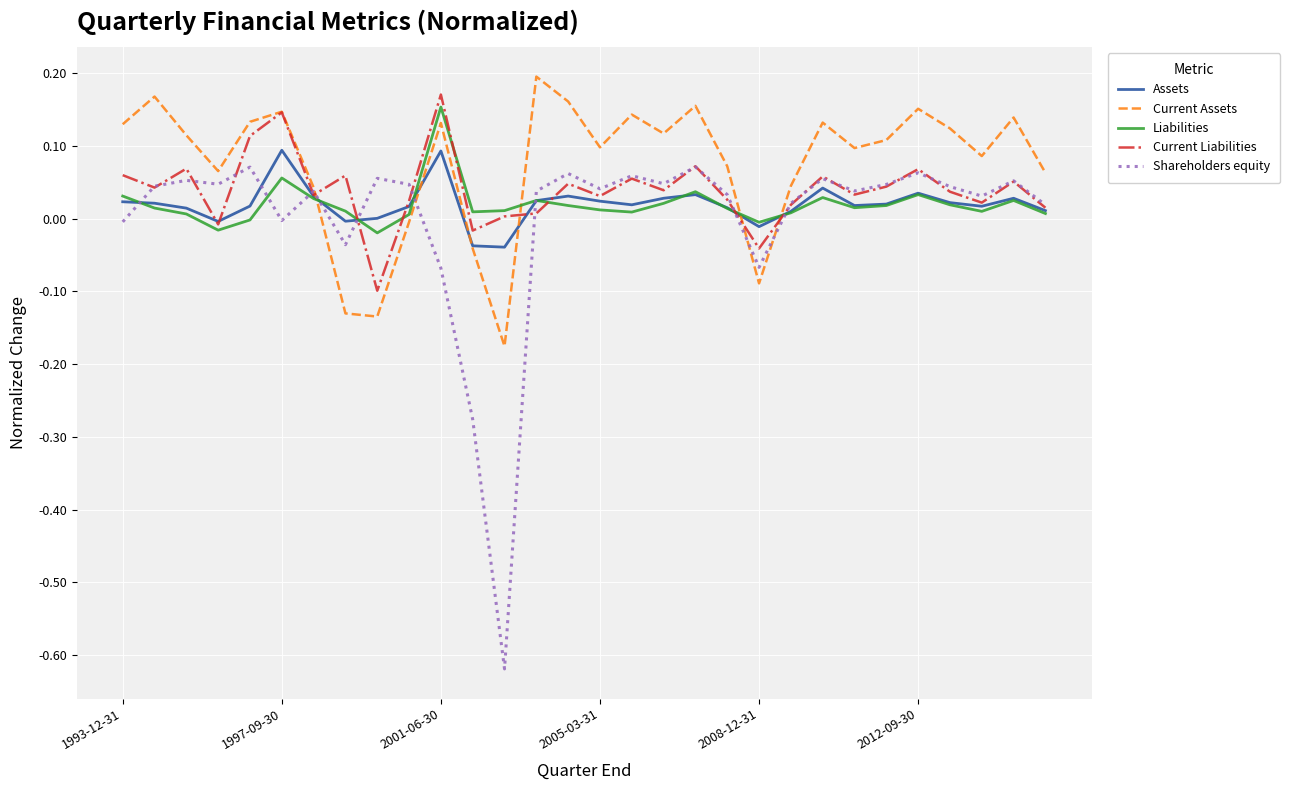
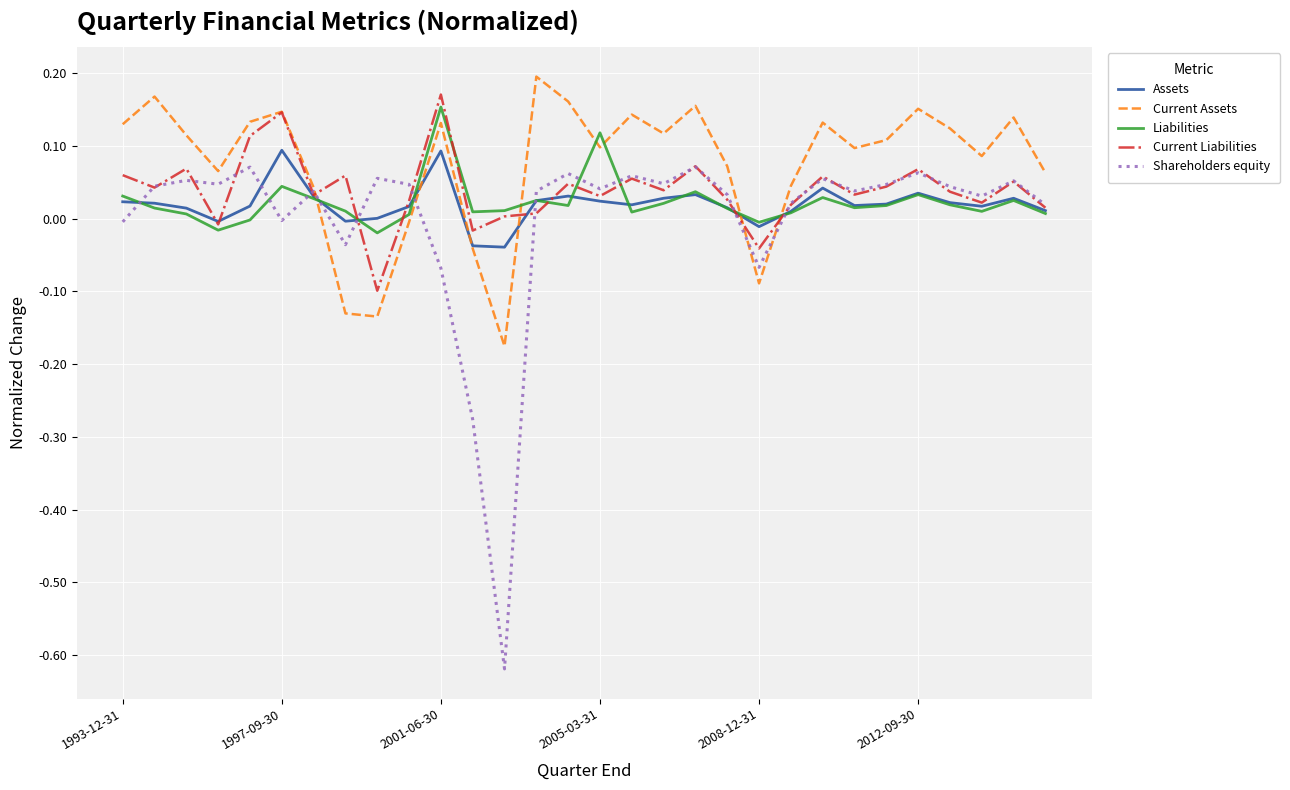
Liabilities, 1997-09-30: 0.06 -> 0.04
Liabilities, 2005-03-31: 0.01 -> 0.12
